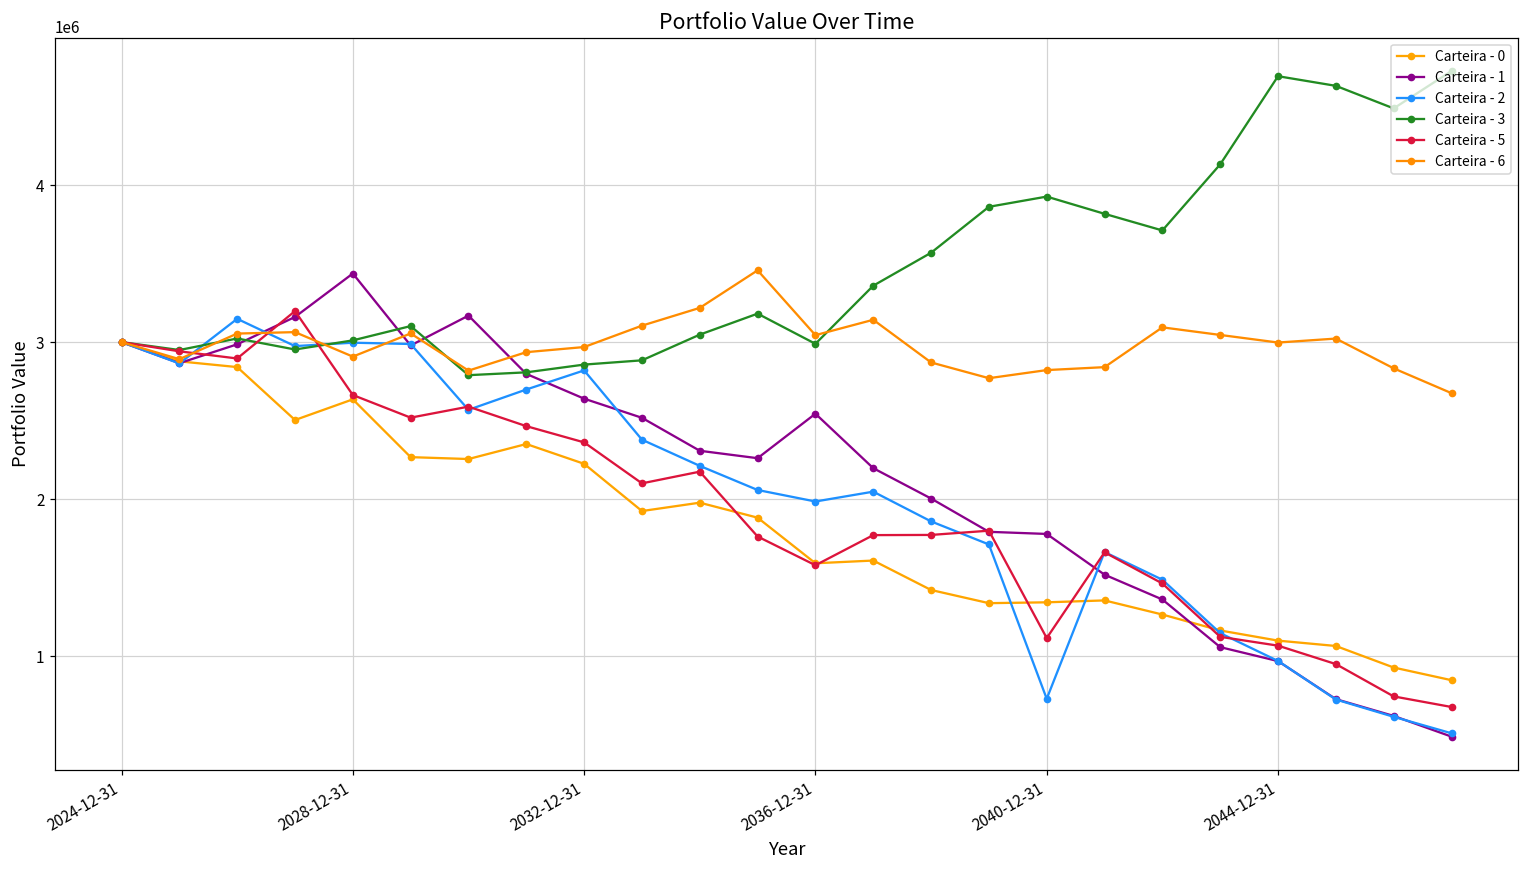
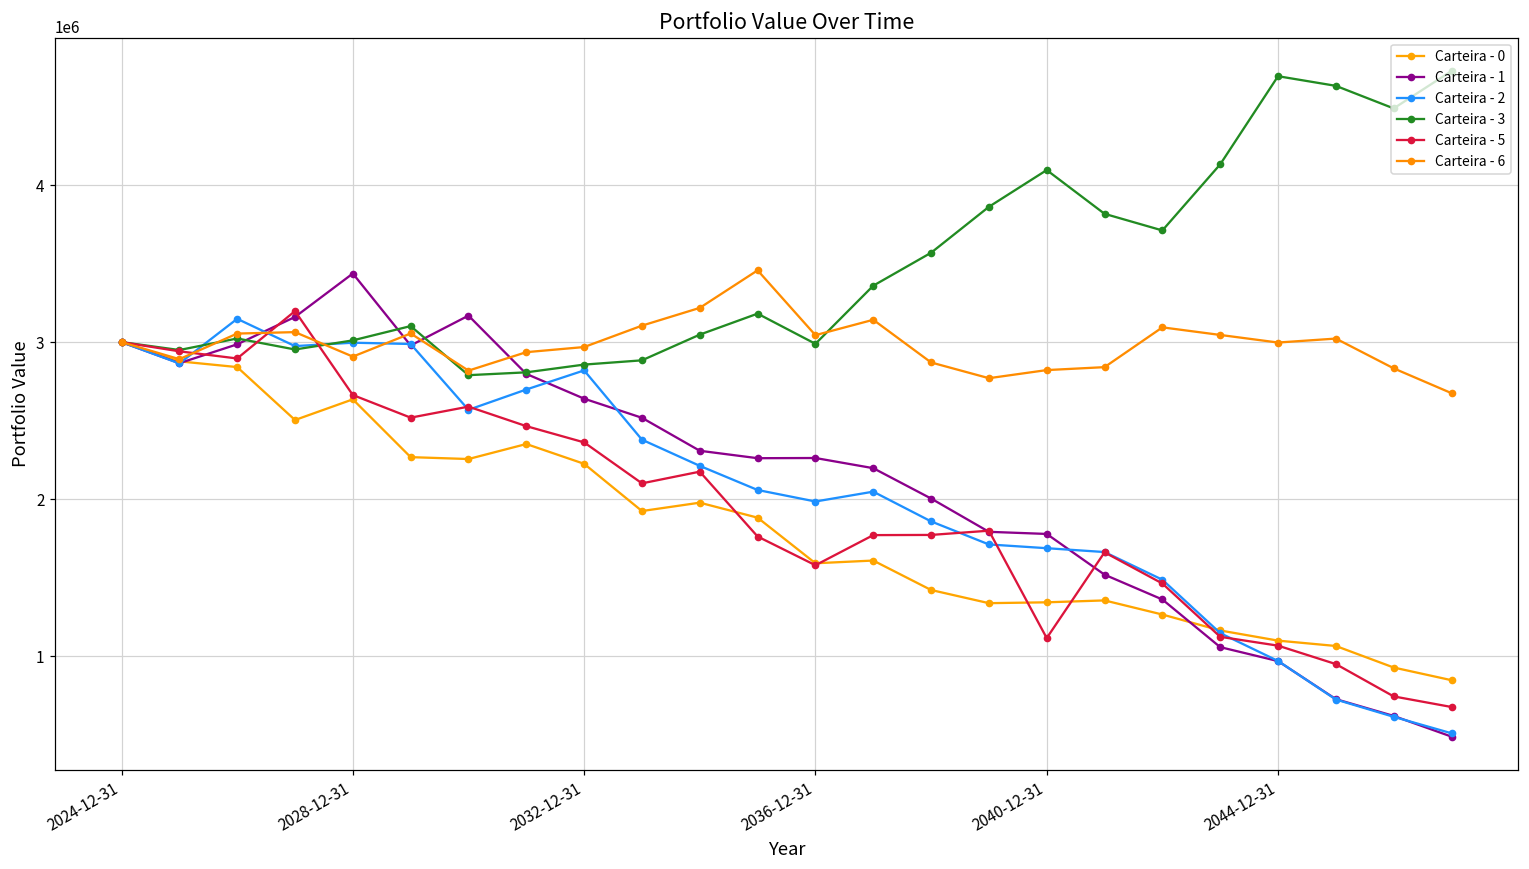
Carteira - 1, 2036-12-31: 2540000 -> 2260000
Carteira - 2, 2040-12-31: 730000 -> 1690000
Carteira - 3, 2040-12-31: 3930000 -> 4100000
